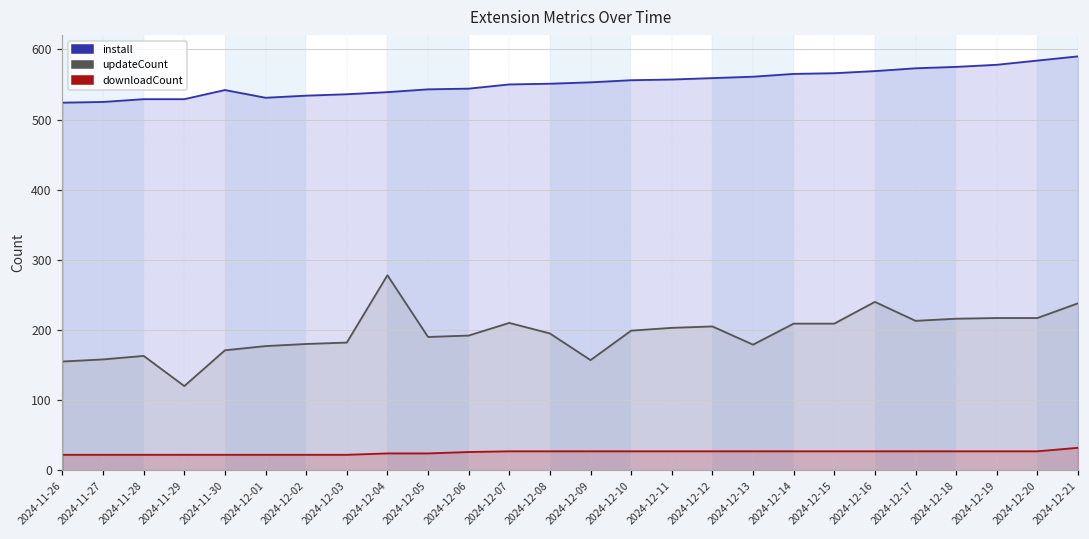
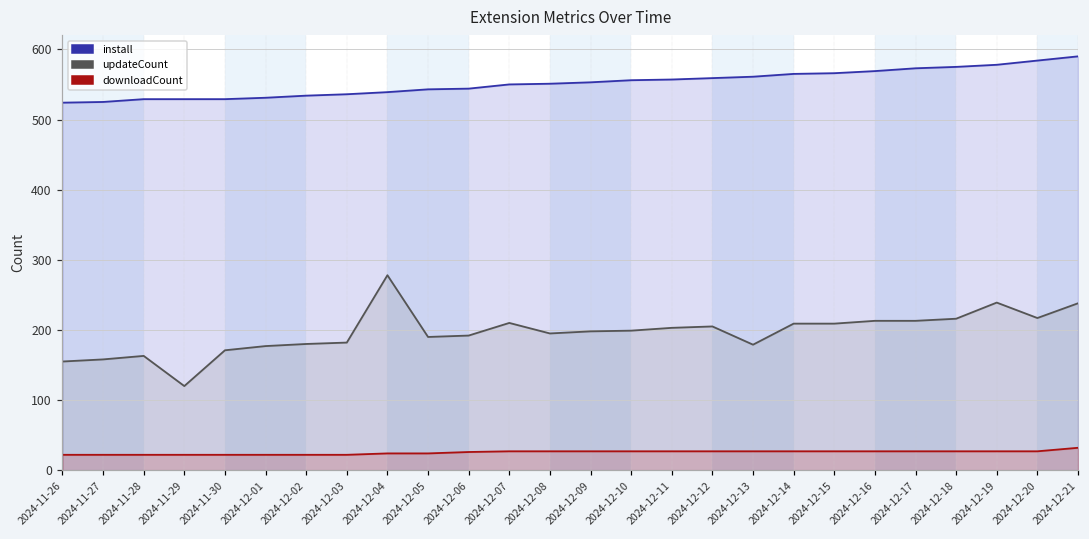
install, 2024-11-30: 540 -> 530
updateCount, 2024-12-09: 160 -> 200
updateCount, 2024-12-16: 240 -> 210
updateCount, 2024-12-19: 220 -> 240
